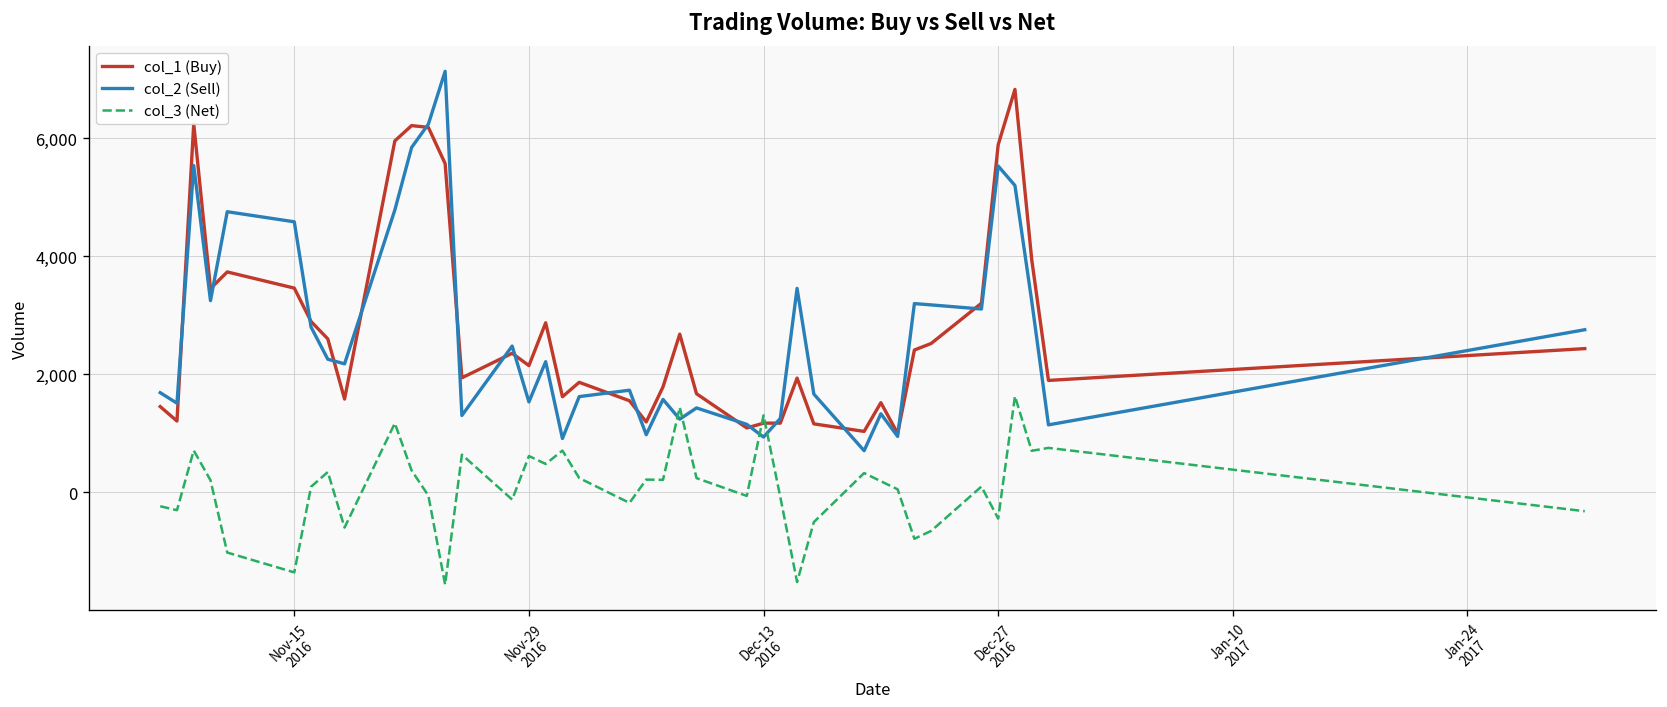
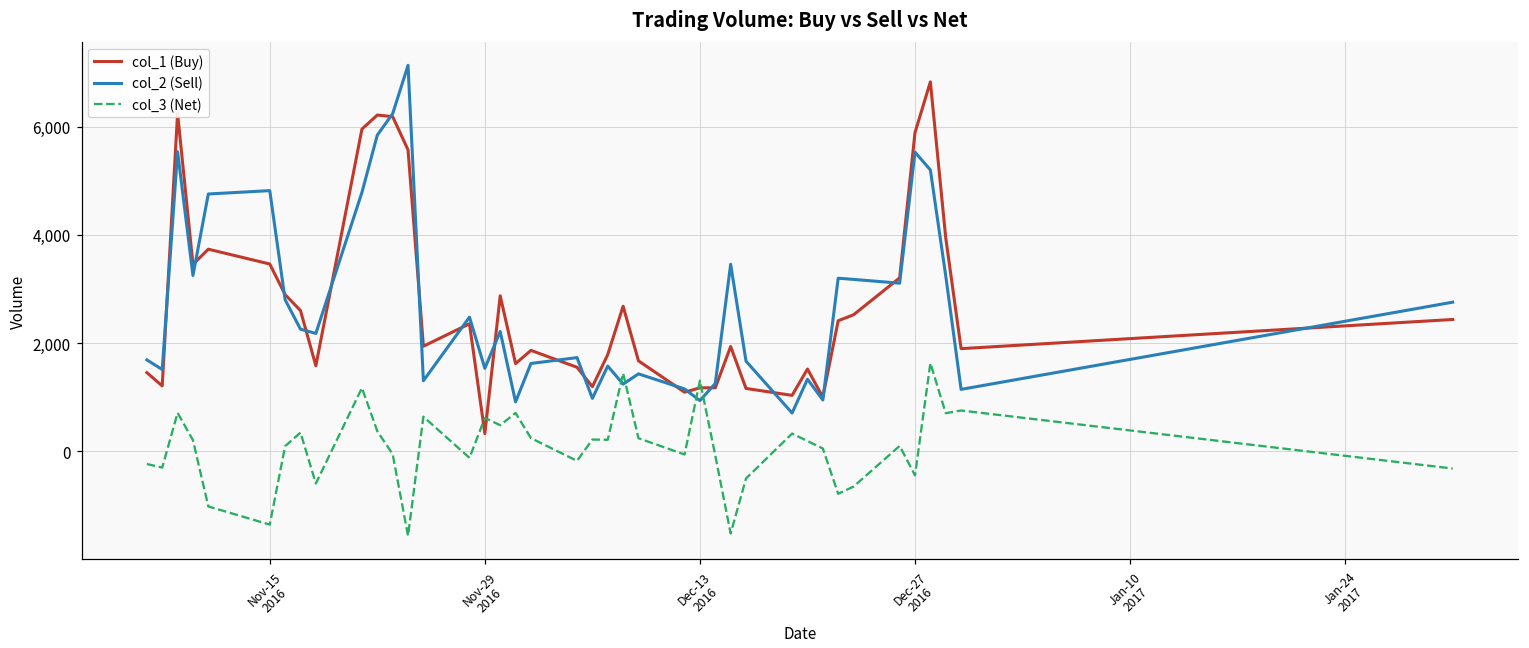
col_2 (Sell), Nov-15 2016: 4,600 -> 4,800
col_1 (Buy), Nov-29 2016: 2,100 -> 300
